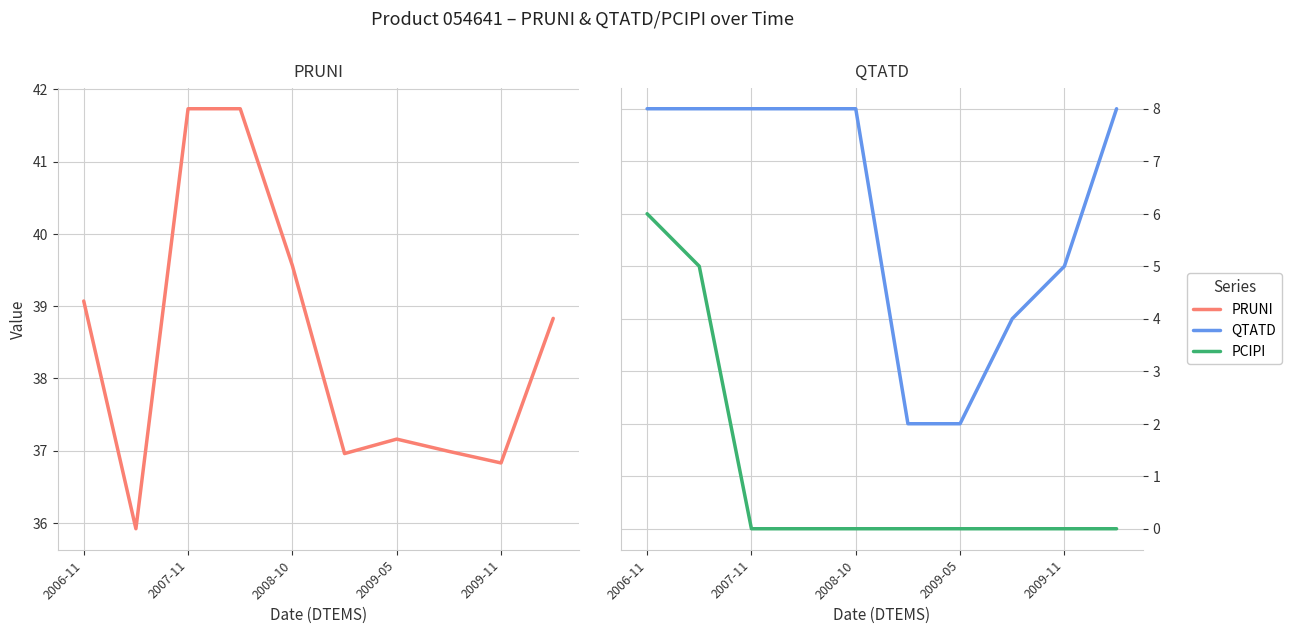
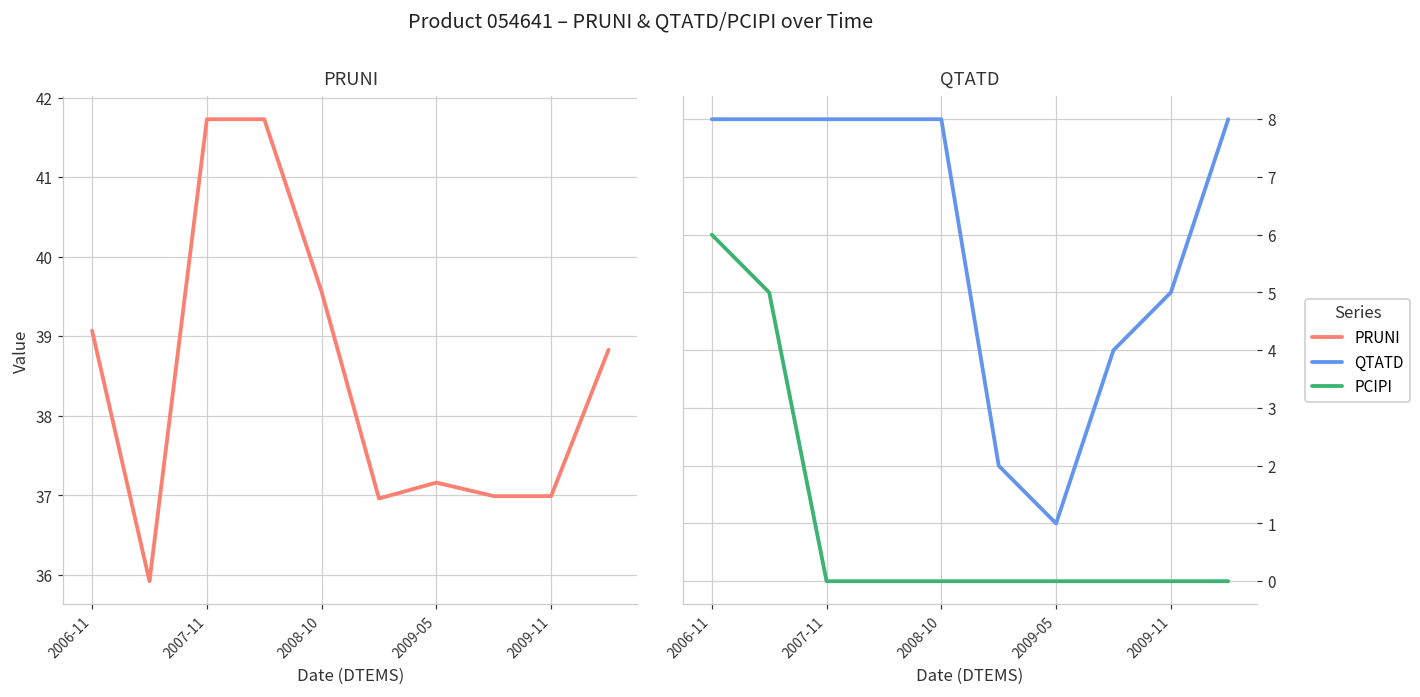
PRUNI, 2009-11: 36.8 -> 37.0
QTATD, QTATD, 2009-05: 2 -> 1
